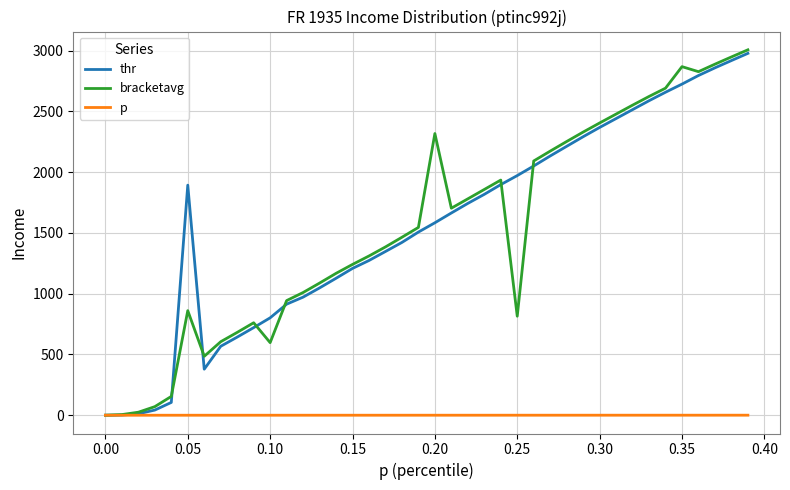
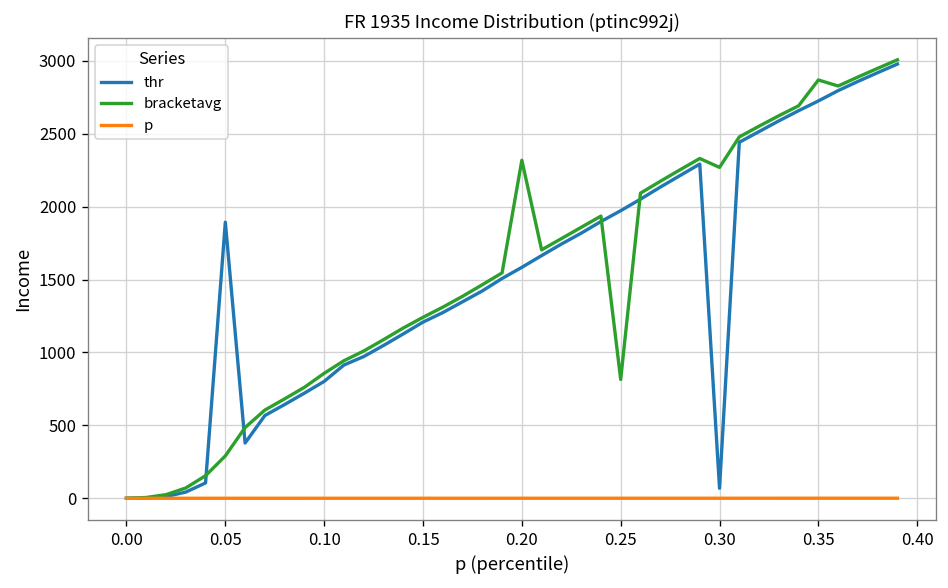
bracketavg, 0.05: 860 -> 290
bracketavg, 0.10: 600 -> 860
thr, 0.30: 2370 -> 70
bracketavg, 0.30: 2410 -> 2270
